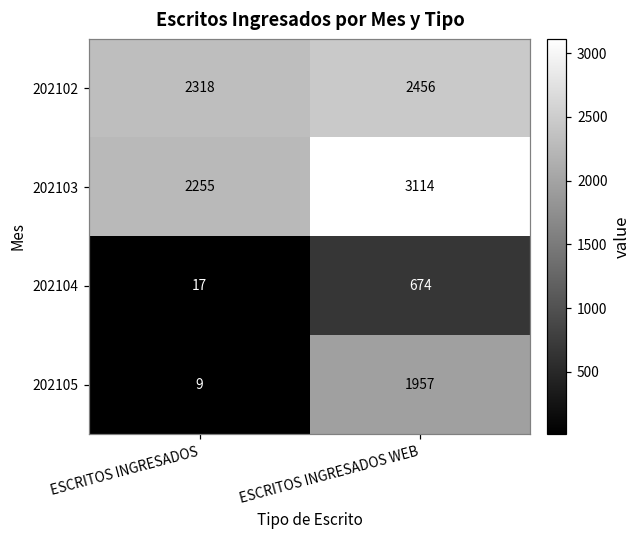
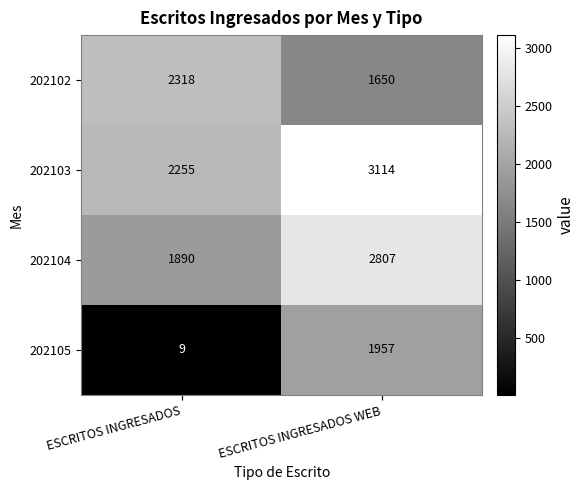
202102, ESCRITOS INGRESADOS WEB: 2456 -> 1650
202104, ESCRITOS INGRESADOS: 17 -> 1890
202104, ESCRITOS INGRESADOS WEB: 674 -> 2807
